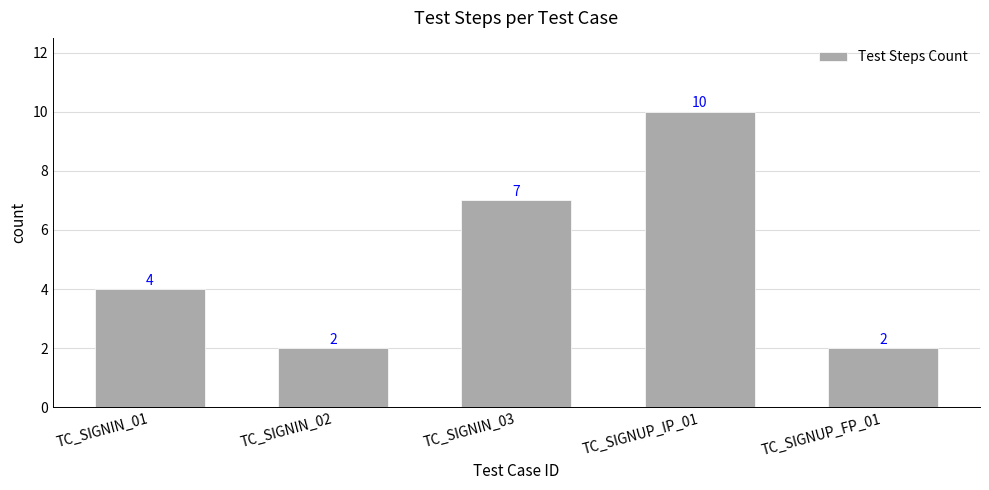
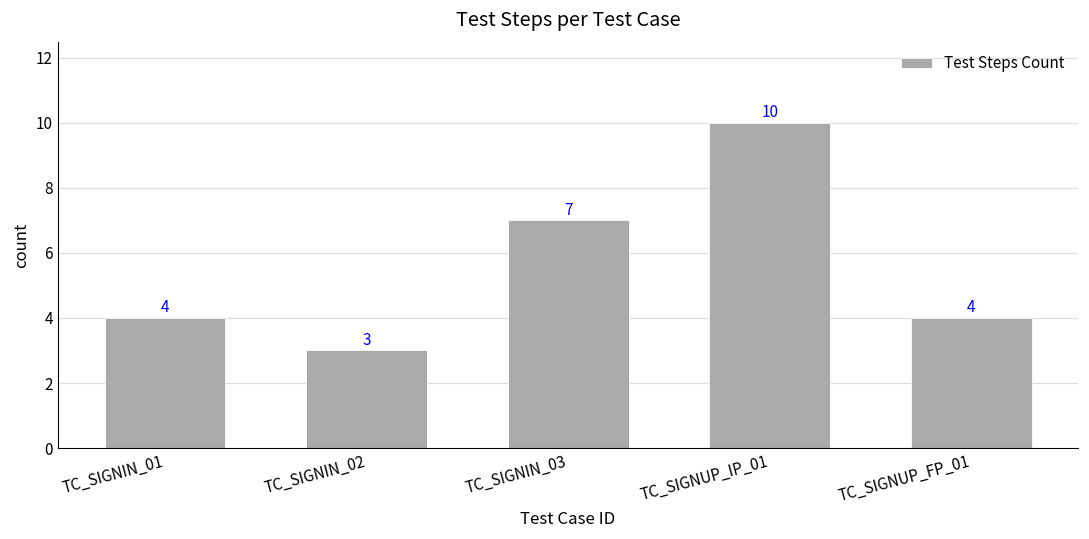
TC_SIGNIN_02: 2 -> 3
TC_SIGNUP_FP_01: 2 -> 4
